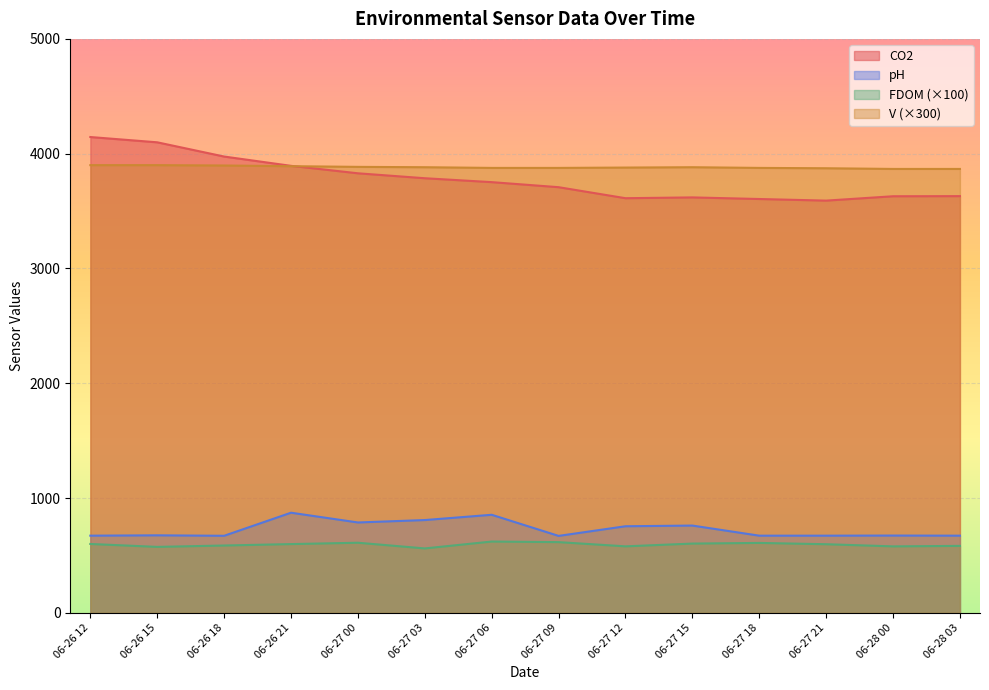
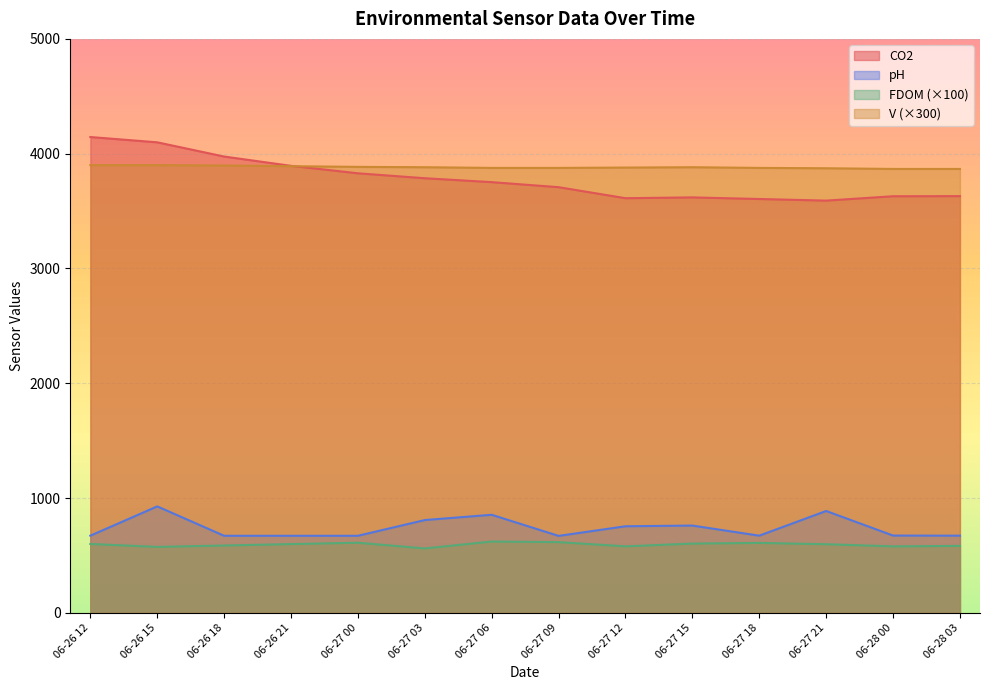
pH, 06-26 15: 680 -> 930
pH, 06-26 21: 870 -> 670
pH, 06-27 00: 790 -> 670
pH, 06-27 21: 670 -> 890
